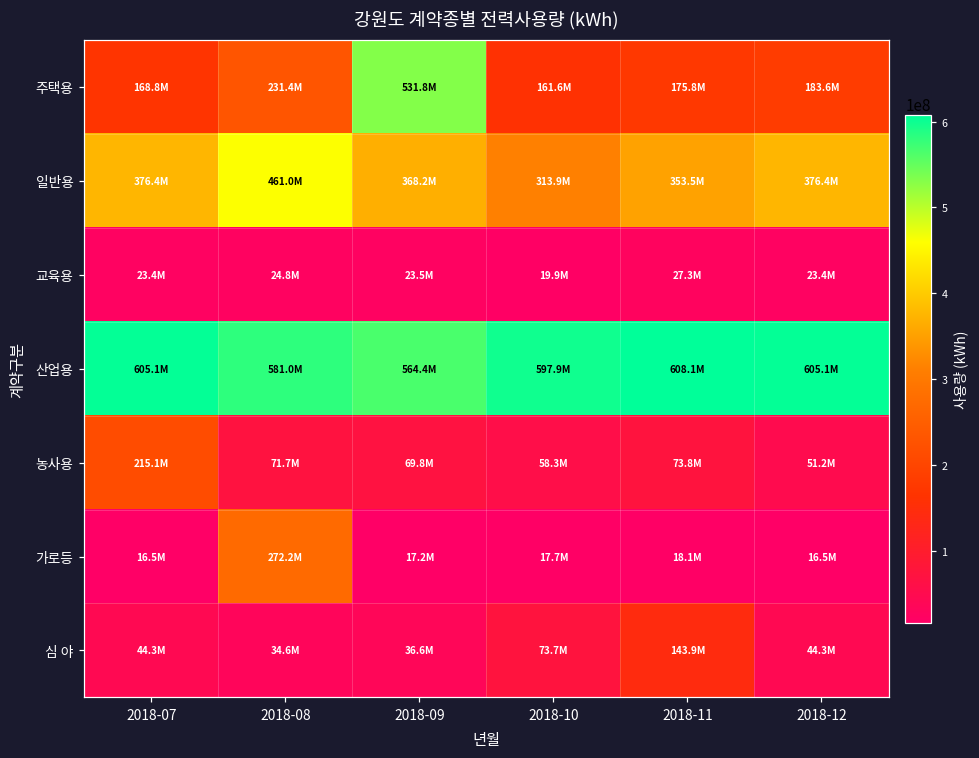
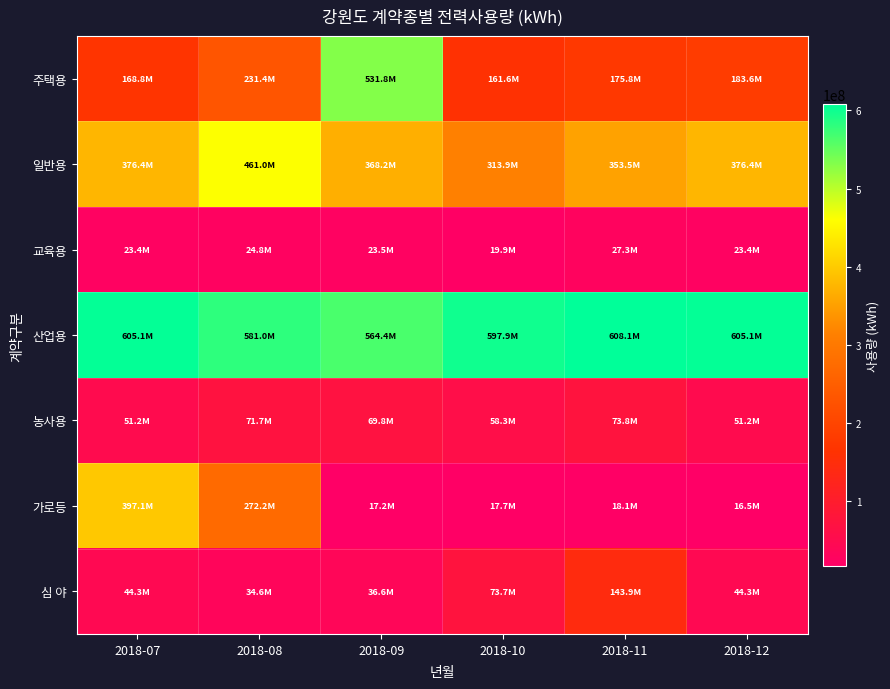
농사용, 2018-07: 215.1M -> 51.2M
가로등, 2018-07: 16.5M -> 397.1M
